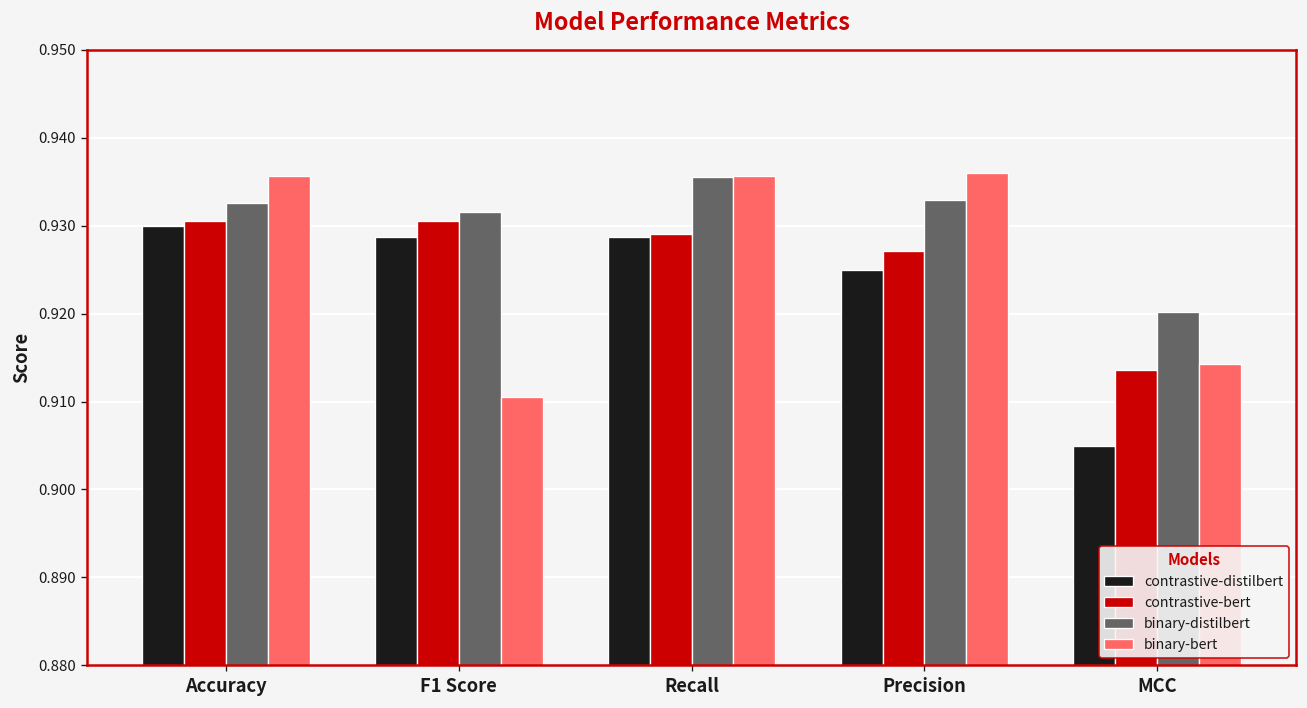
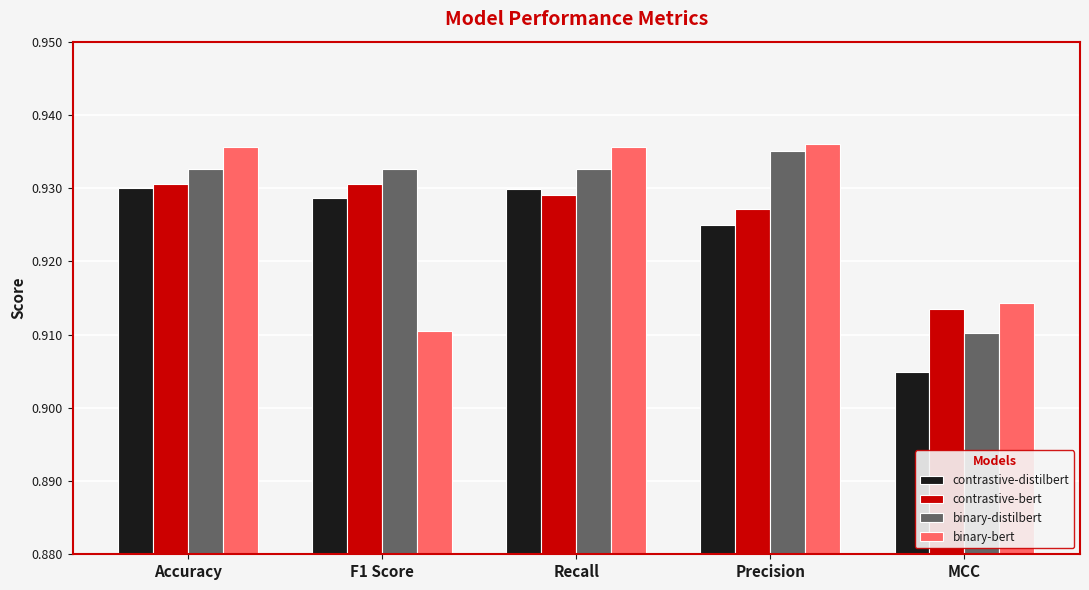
binary-distilbert, F1 Score: 0.932 -> 0.933
contrastive-distilbert, Recall: 0.929 -> 0.930
binary-distilbert, Recall: 0.936 -> 0.933
binary-distilbert, Precision: 0.933 -> 0.935
binary-distilbert, MCC: 0.920 -> 0.910
